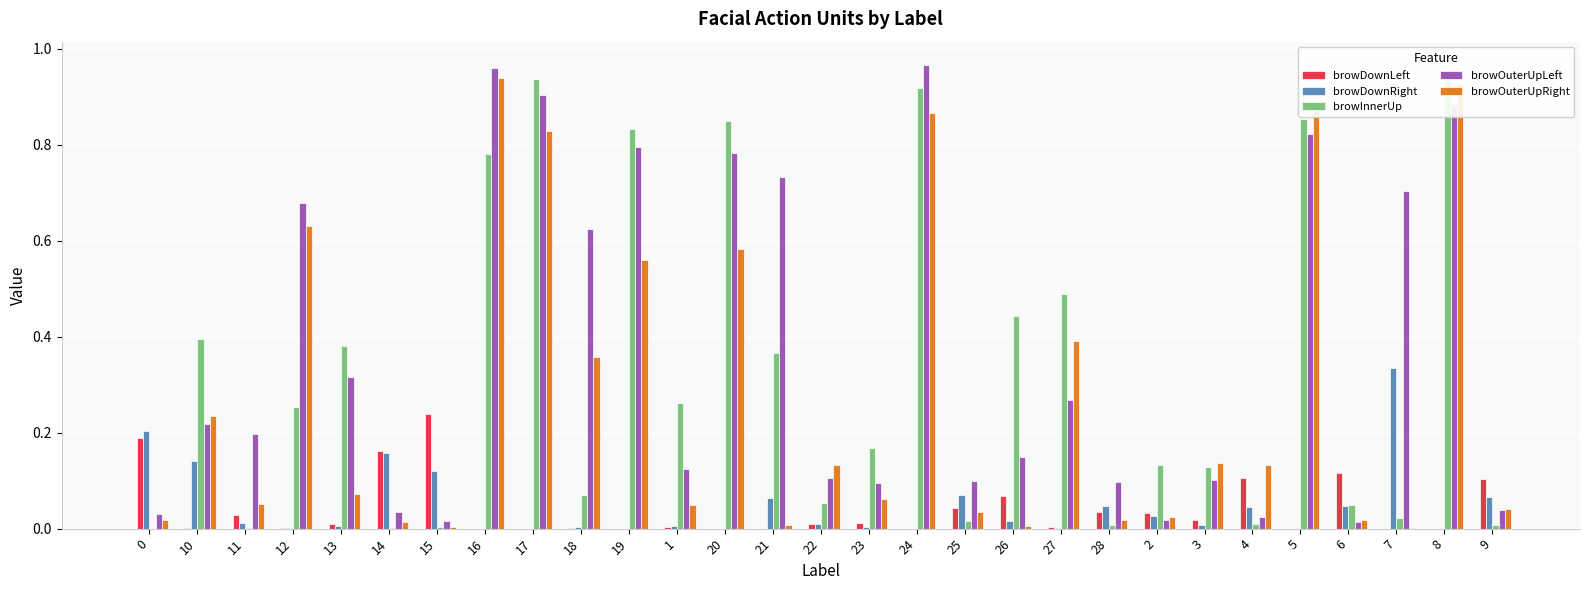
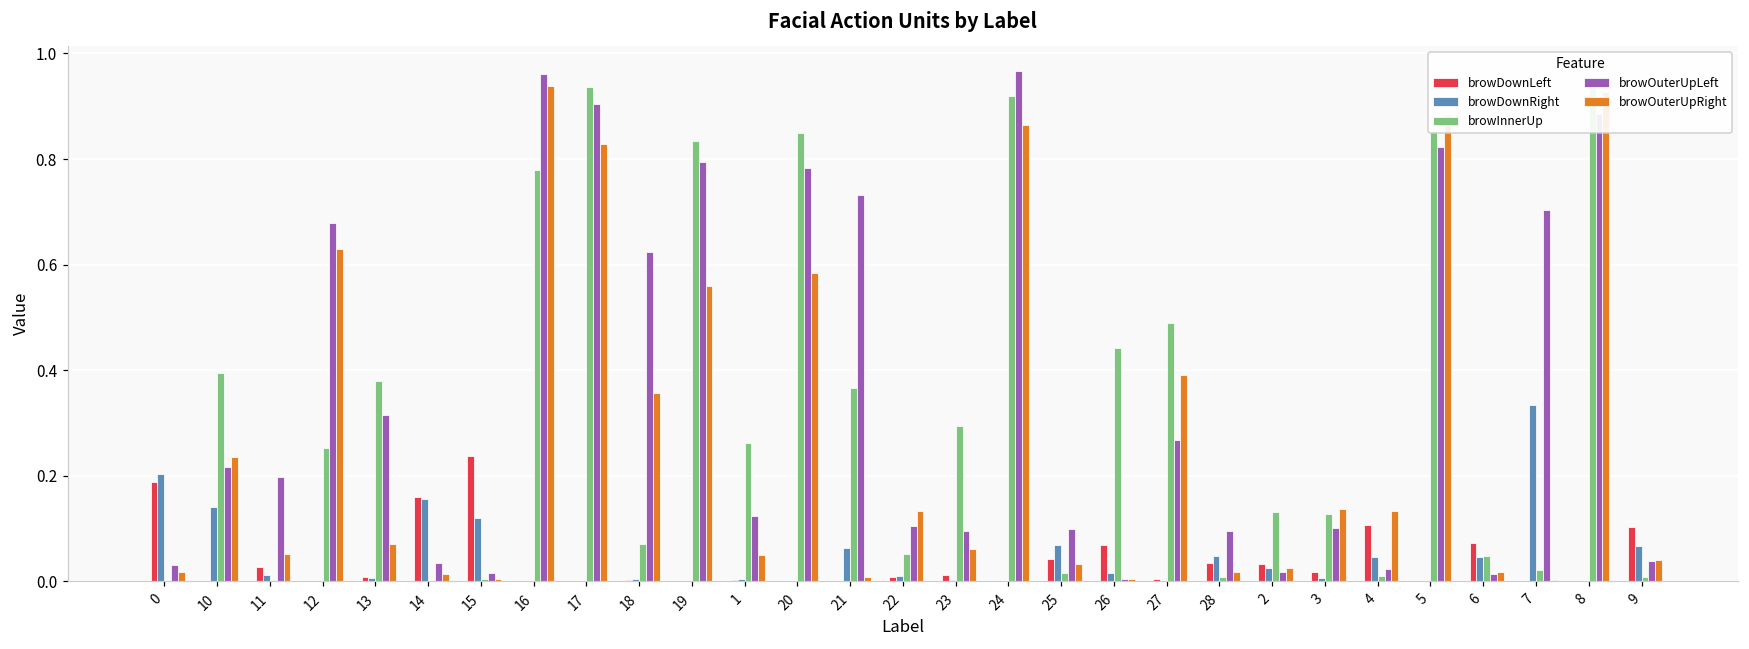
browInnerUp, 23: 0.17 -> 0.29
browOuterUpLeft, 26: 0.15 -> 0.01
browDownLeft, 6: 0.12 -> 0.07
